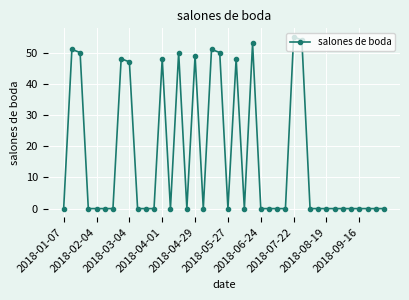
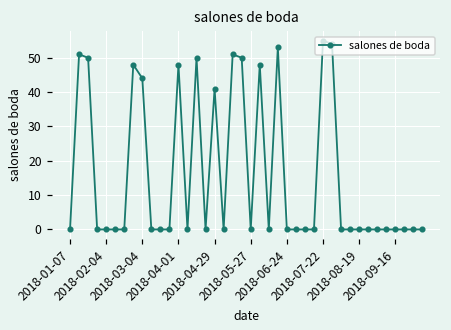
2018-03-04: 47 -> 44
2018-04-29: 49 -> 41
